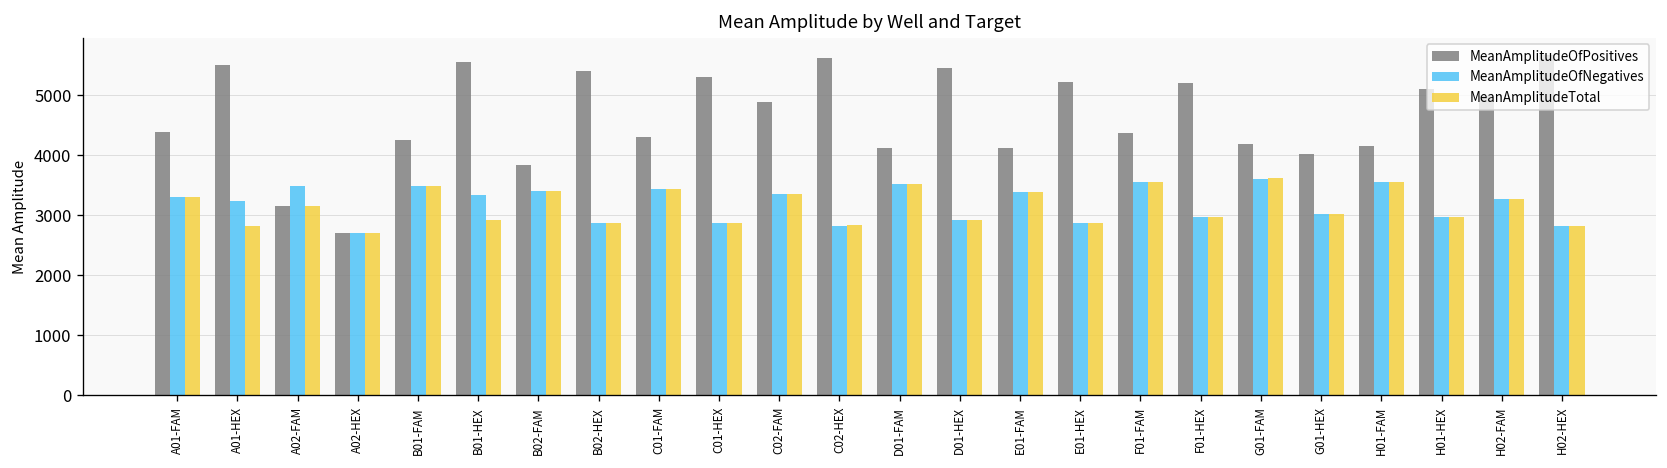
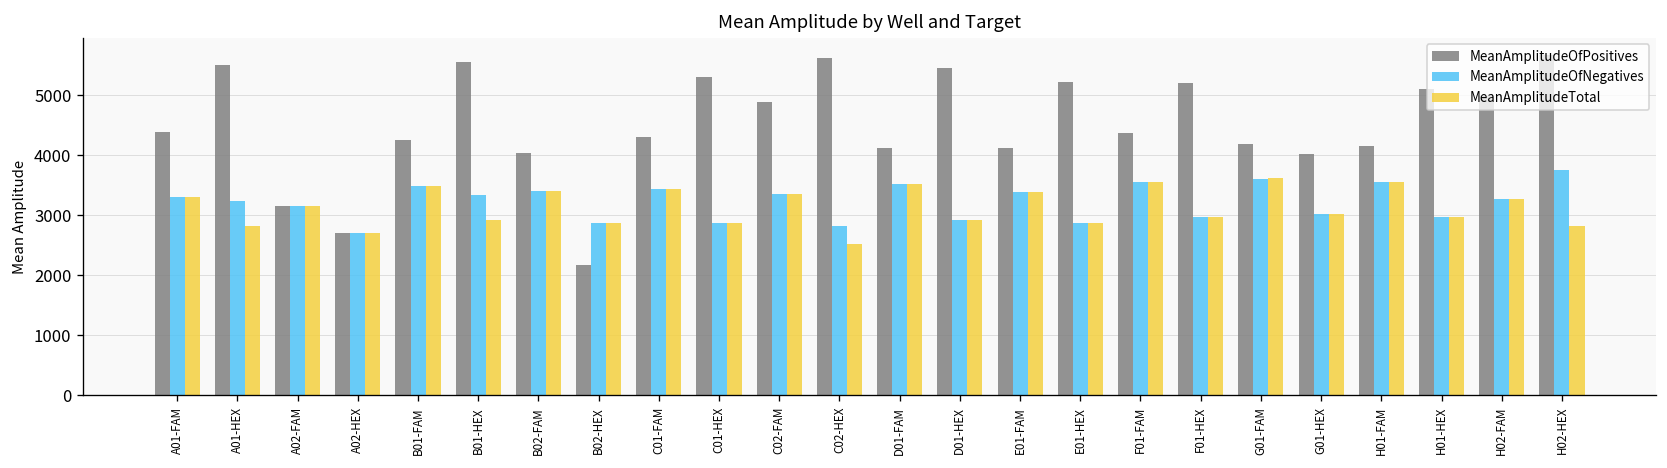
MeanAmplitudeOfNegatives, A02-FAM: 3500 -> 3200
MeanAmplitudeOfPositives, B02-FAM: 3800 -> 4000
MeanAmplitudeOfPositives, B02-HEX: 5400 -> 2200
MeanAmplitudeTotal, C02-HEX: 2800 -> 2500
MeanAmplitudeOfNegatives, H02-HEX: 2800 -> 3700
